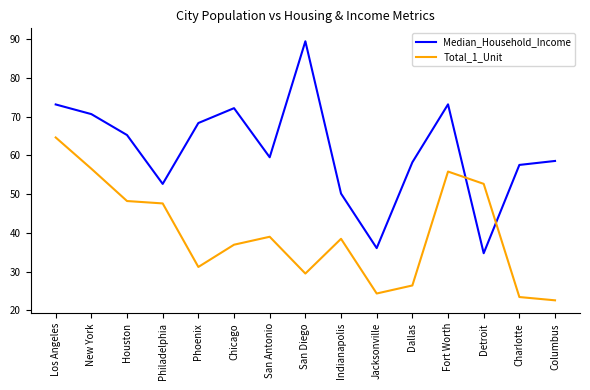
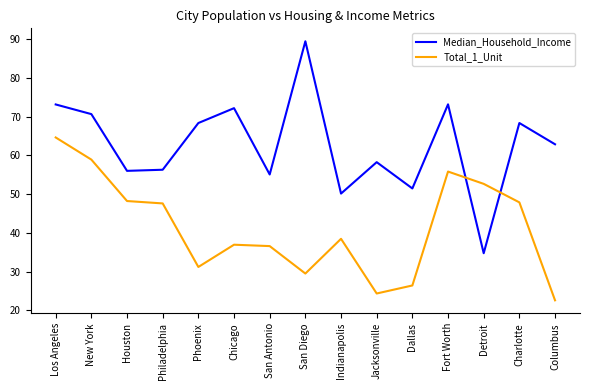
Total_1_Unit, New York: 57 -> 59
Median_Household_Income, Houston: 65 -> 56
Median_Household_Income, Philadelphia: 53 -> 56
Median_Household_Income, San Antonio: 60 -> 55
Total_1_Unit, San Antonio: 39 -> 37
Median_Household_Income, Jacksonville: 36 -> 58
Median_Household_Income, Dallas: 58 -> 51
Median_Household_Income, Charlotte: 58 -> 68
Total_1_Unit, Charlotte: 23 -> 48
Median_Household_Income, Columbus: 59 -> 63
